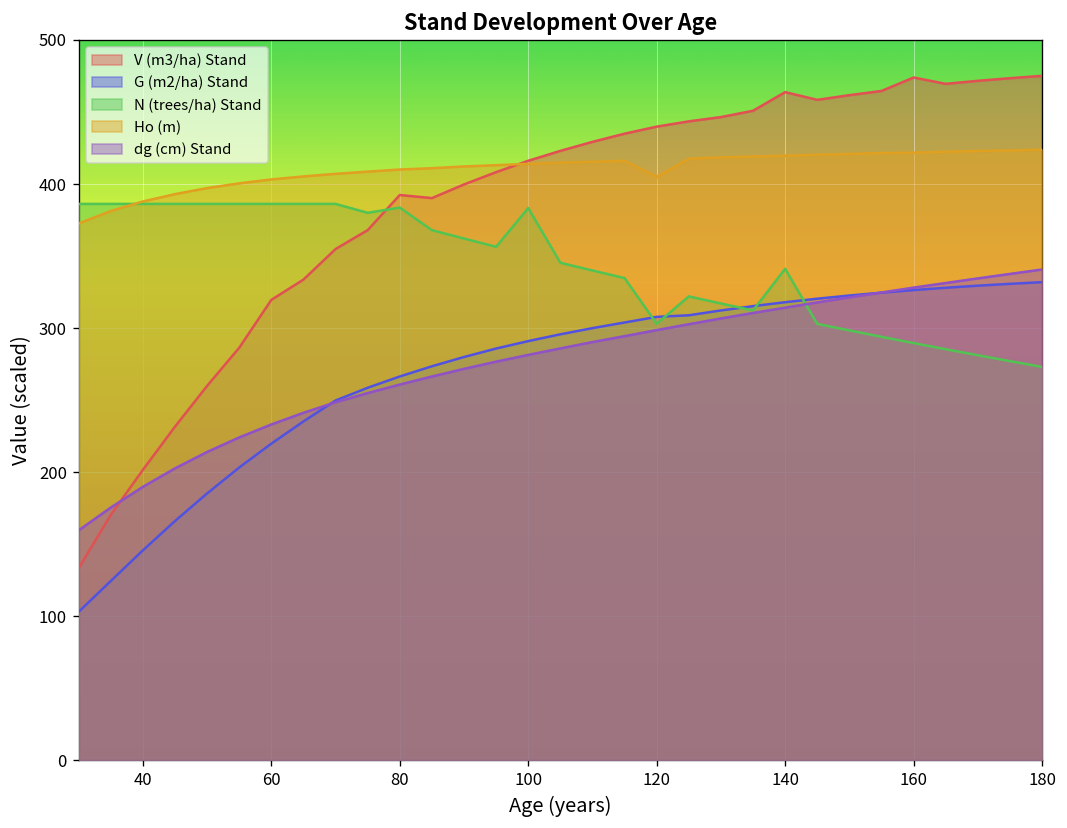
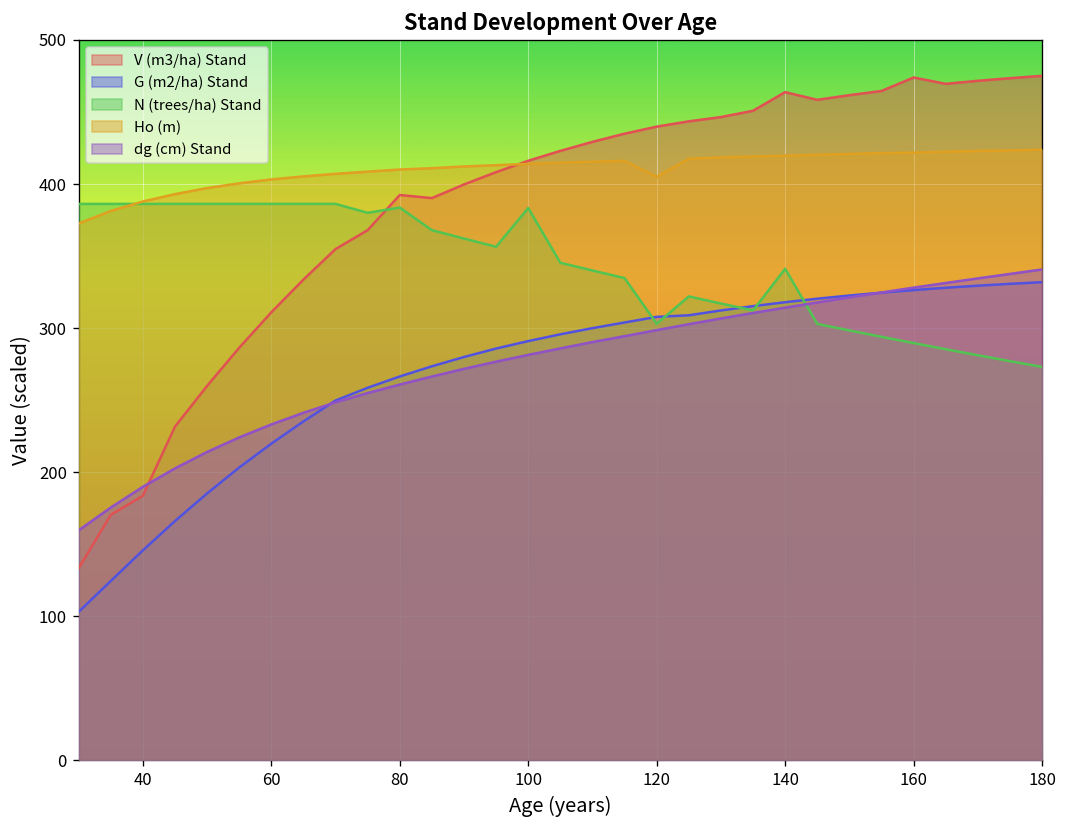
V (m3/ha) Stand, 40: 202 -> 184
V (m3/ha) Stand, 60: 320 -> 311
